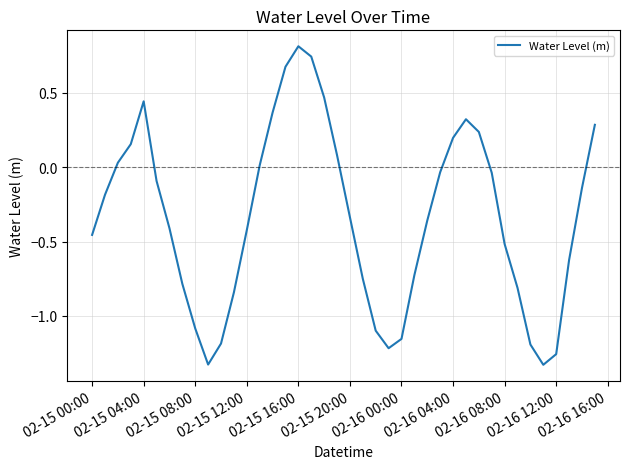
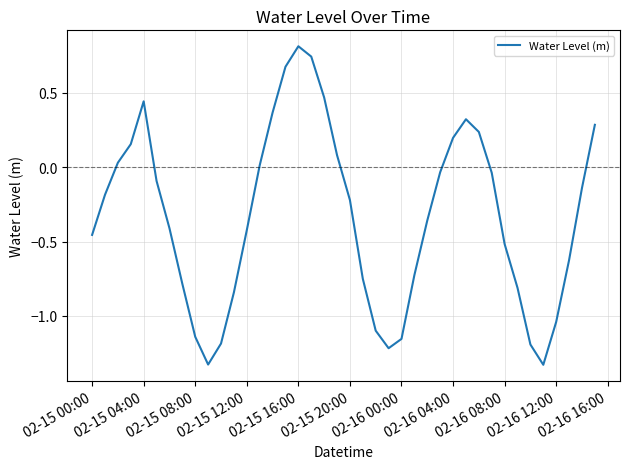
02-15 08:00: -1.08 -> -1.14
02-15 20:00: -0.34 -> -0.22
02-16 12:00: -1.26 -> -1.04
